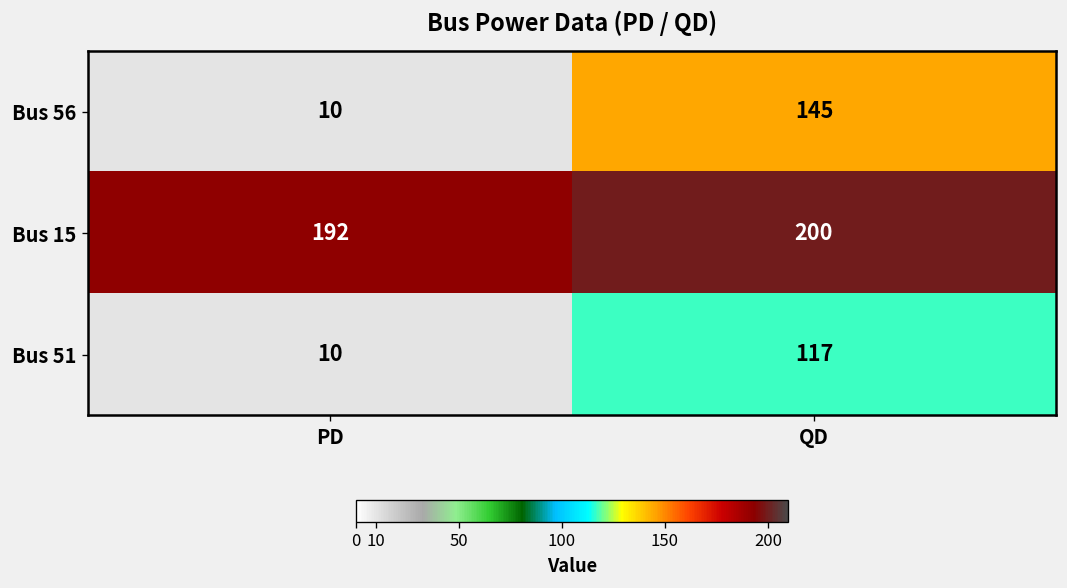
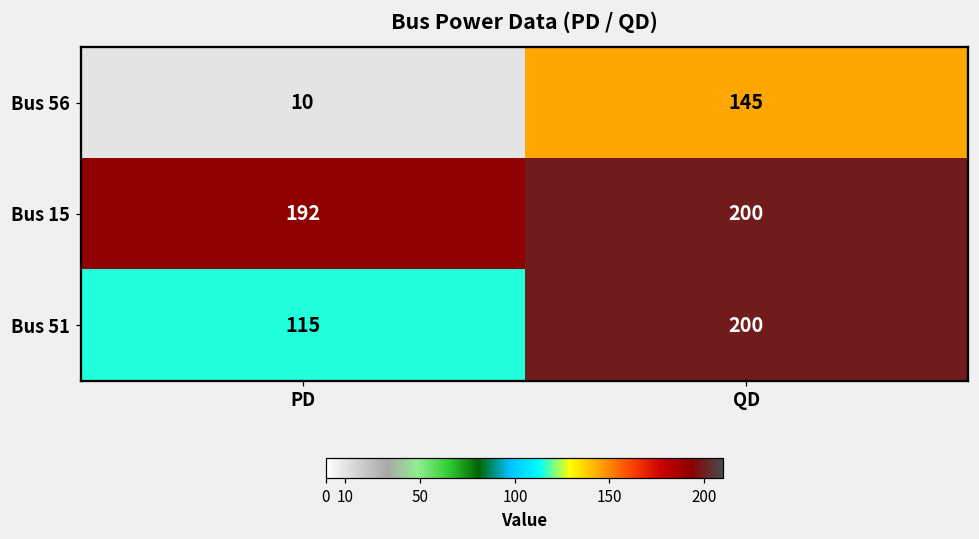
Bus 51, PD: 10 -> 115
Bus 51, QD: 117 -> 200
